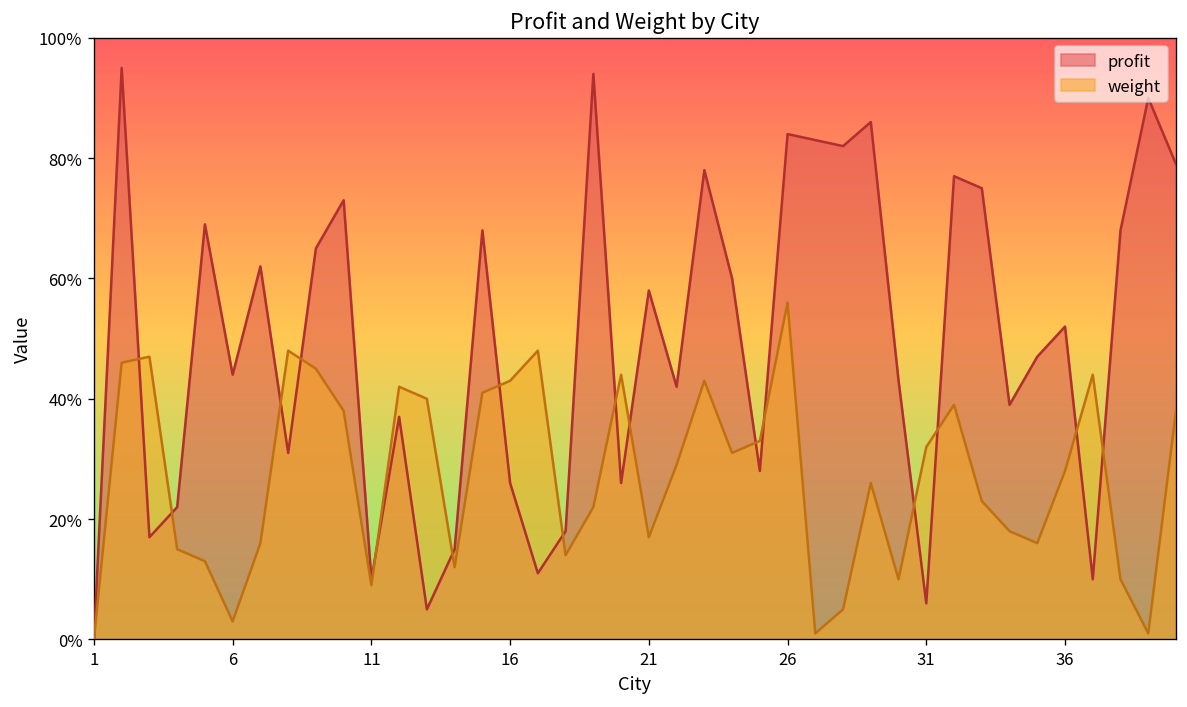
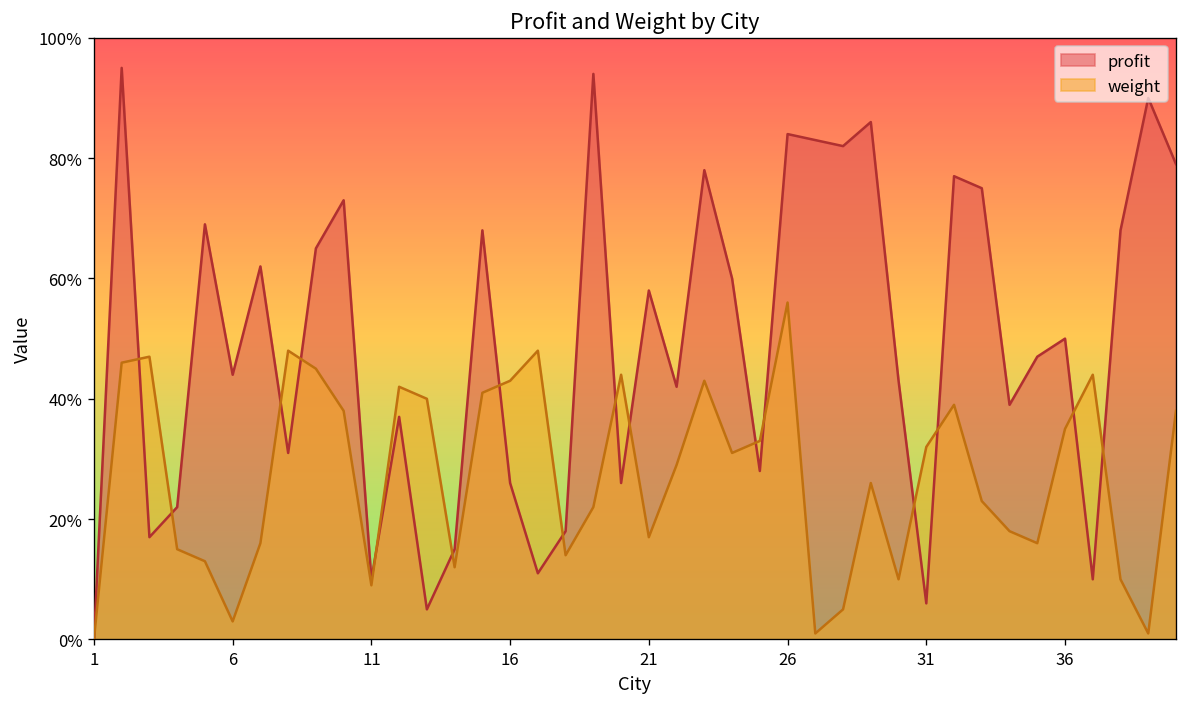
profit, 36: 52% -> 50%
weight, 36: 28% -> 35%
